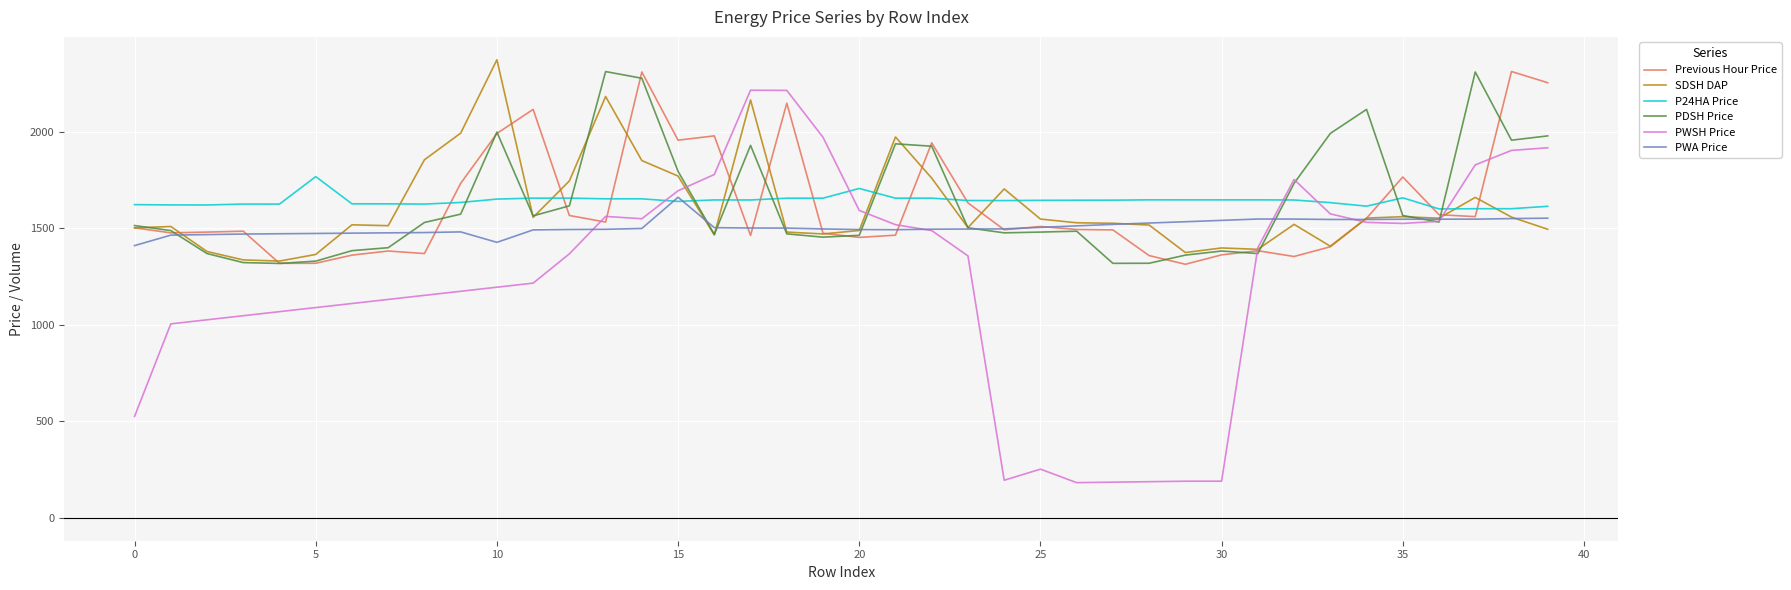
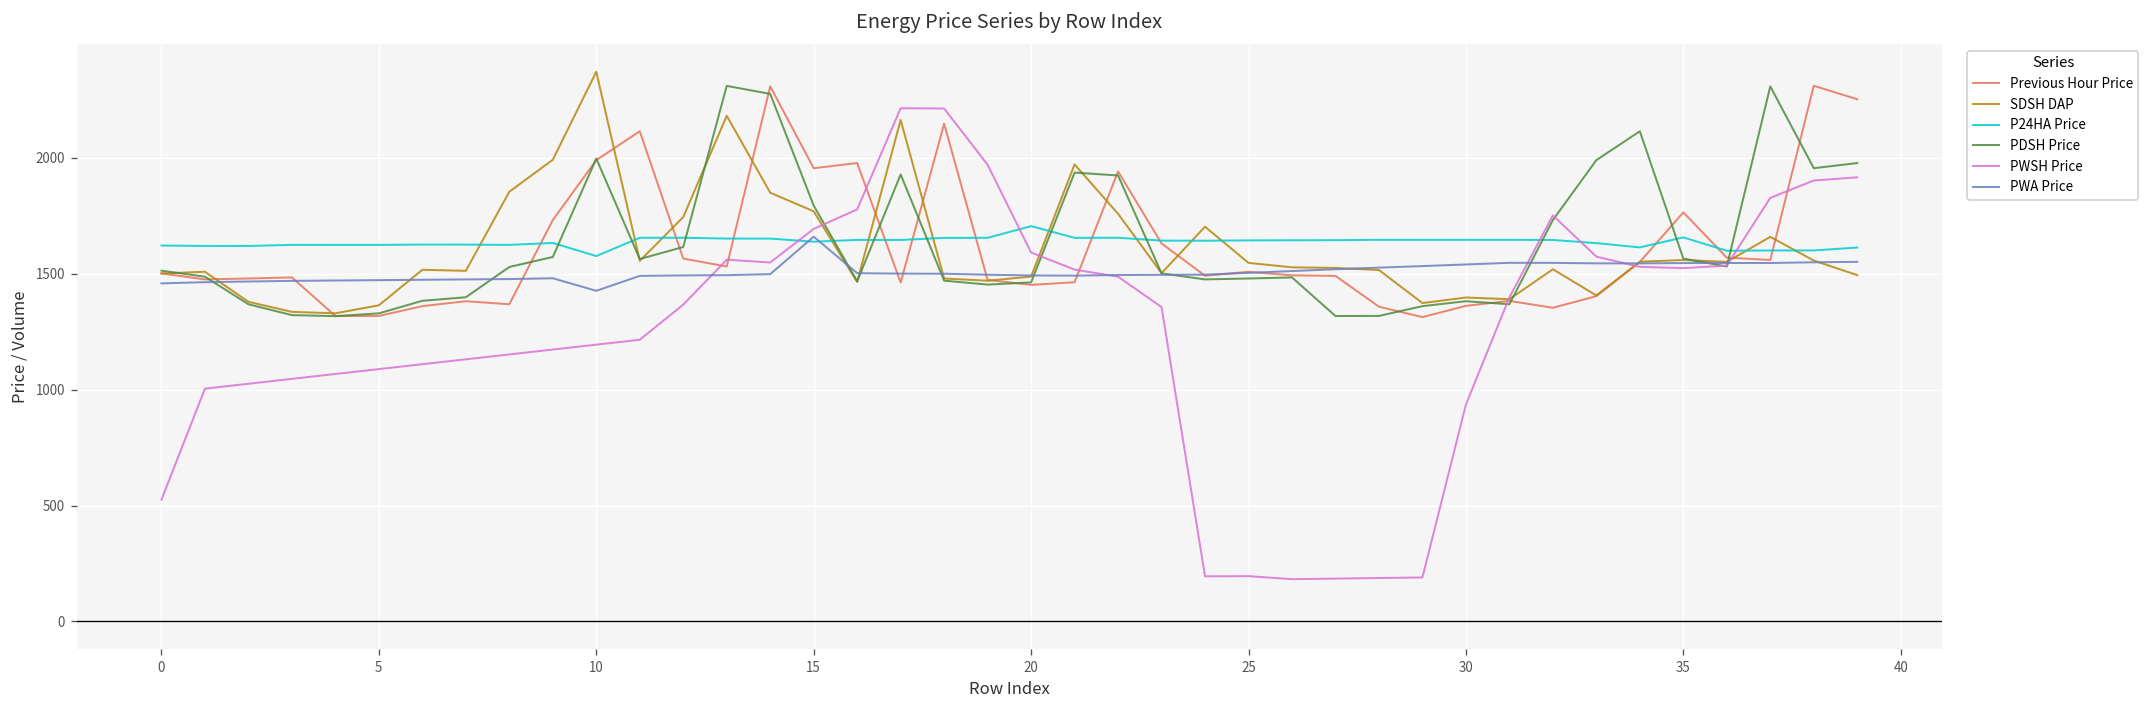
PWA Price, 0: 1410 -> 1460
P24HA Price, 5: 1770 -> 1620
P24HA Price, 10: 1650 -> 1580
PWSH Price, 25: 250 -> 200
PWSH Price, 30: 190 -> 940
